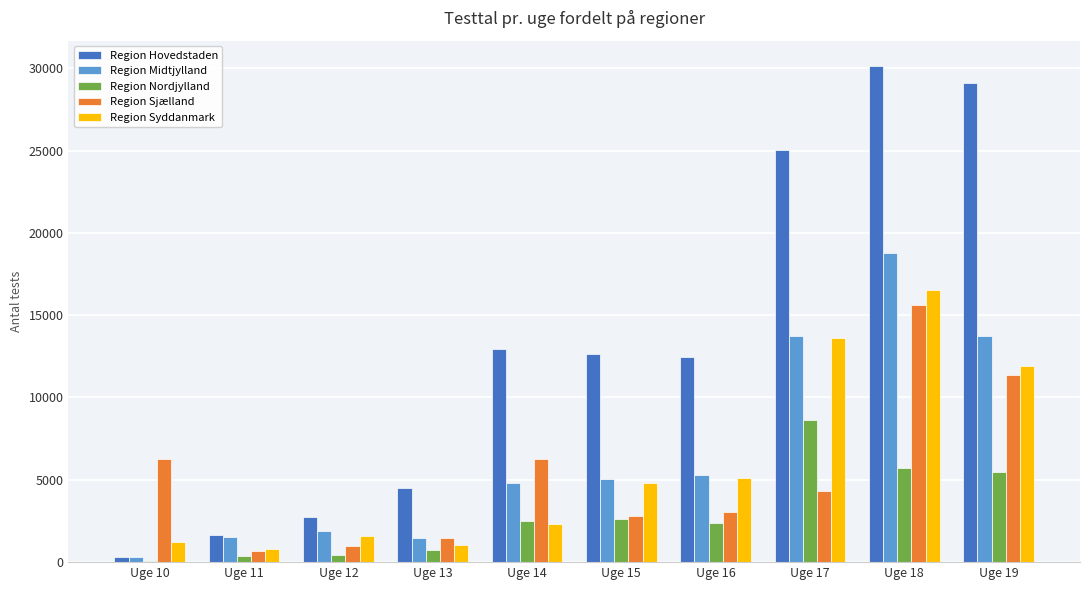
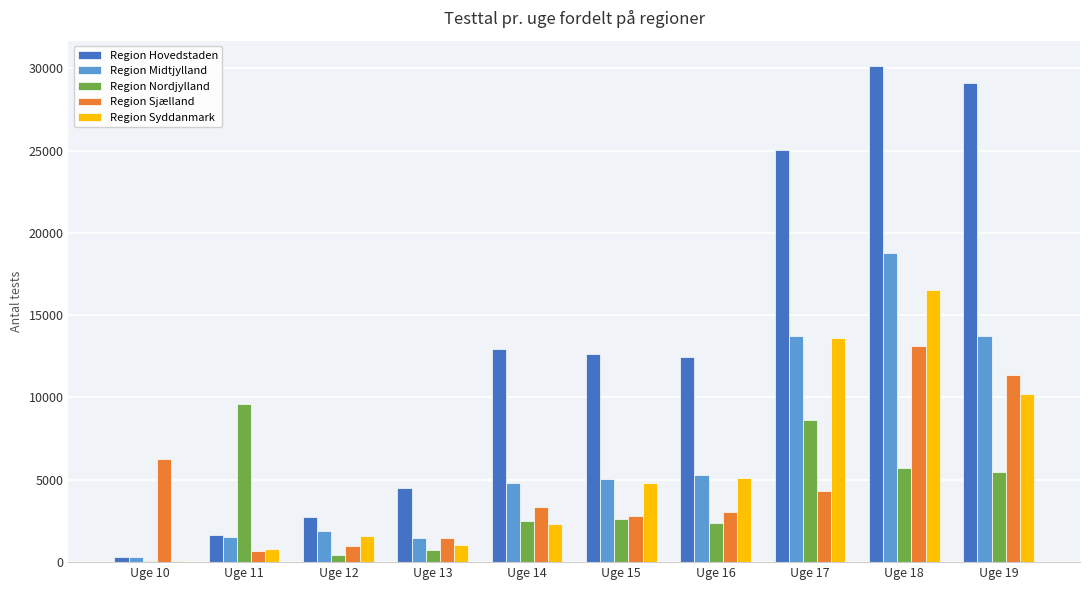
Region Syddanmark, Uge 10: 1200 -> 100
Region Nordjylland, Uge 11: 400 -> 9600
Region Sjælland, Uge 14: 6200 -> 3400
Region Sjælland, Uge 18: 15600 -> 13200
Region Syddanmark, Uge 19: 11900 -> 10200
